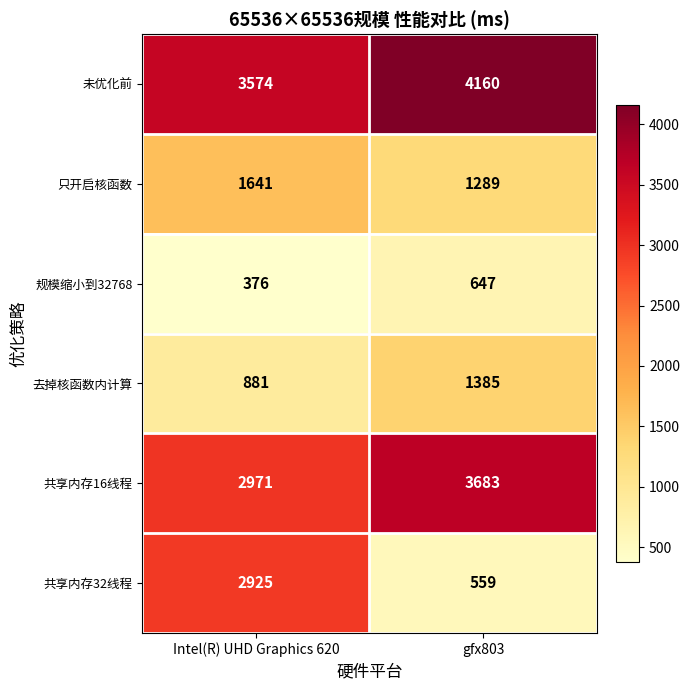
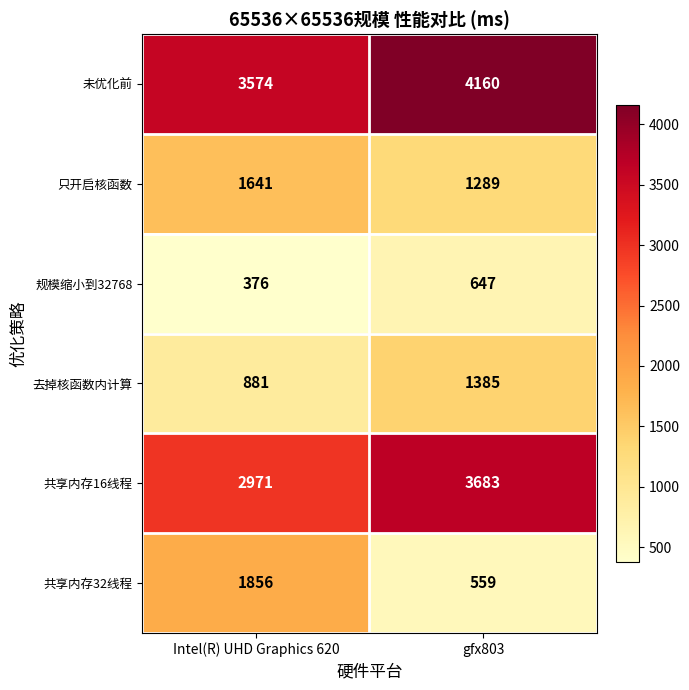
共享内存32线程, Intel(R) UHD Graphics 620: 2925 -> 1856
